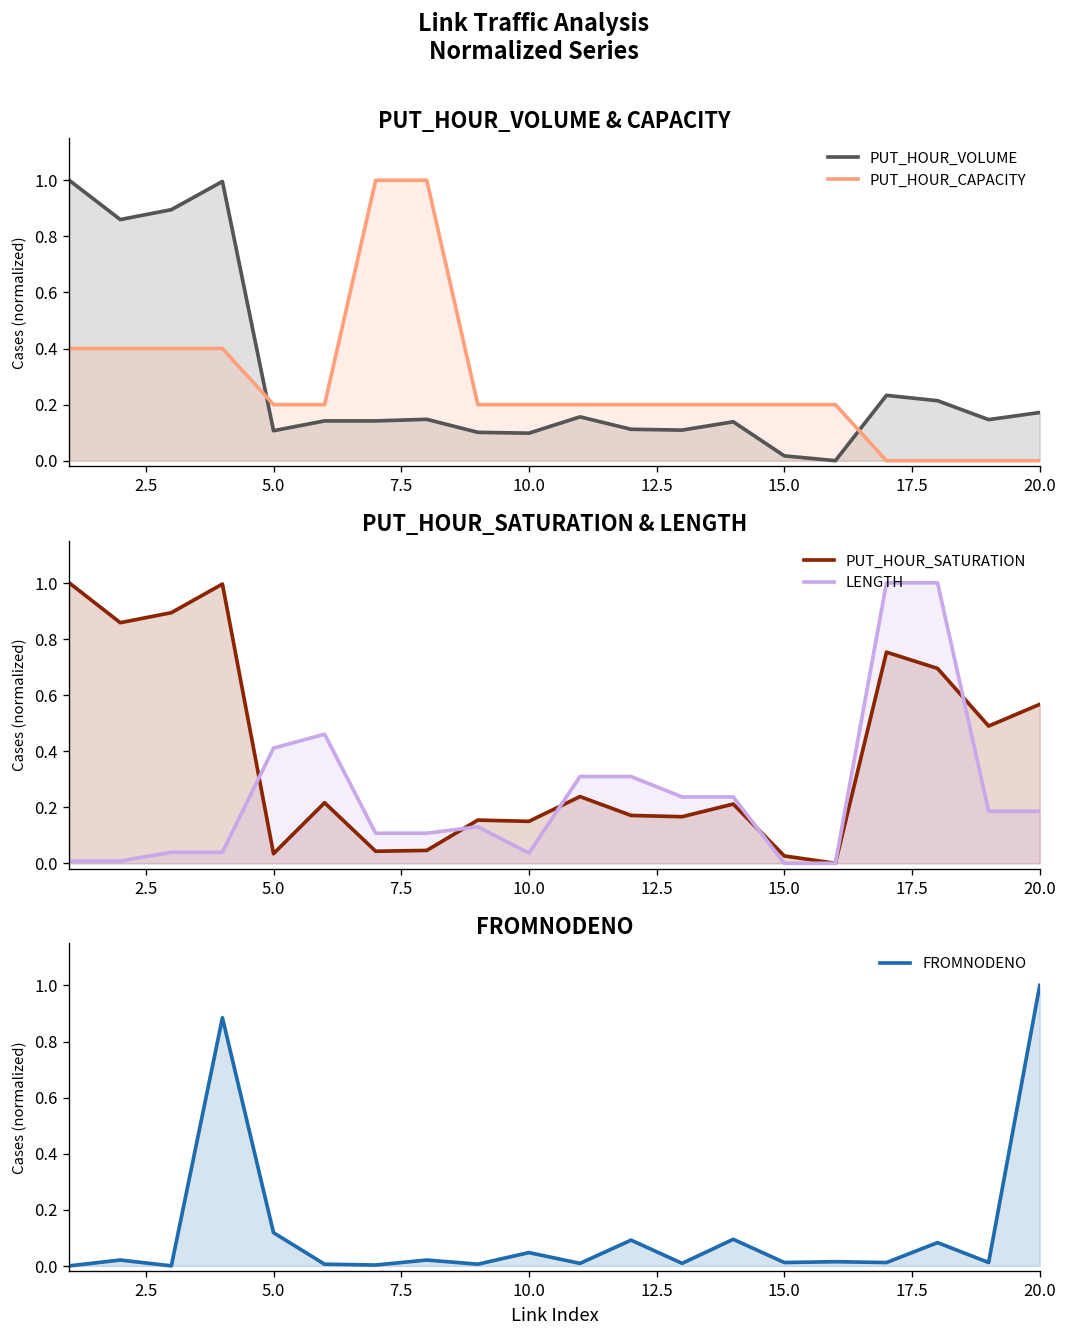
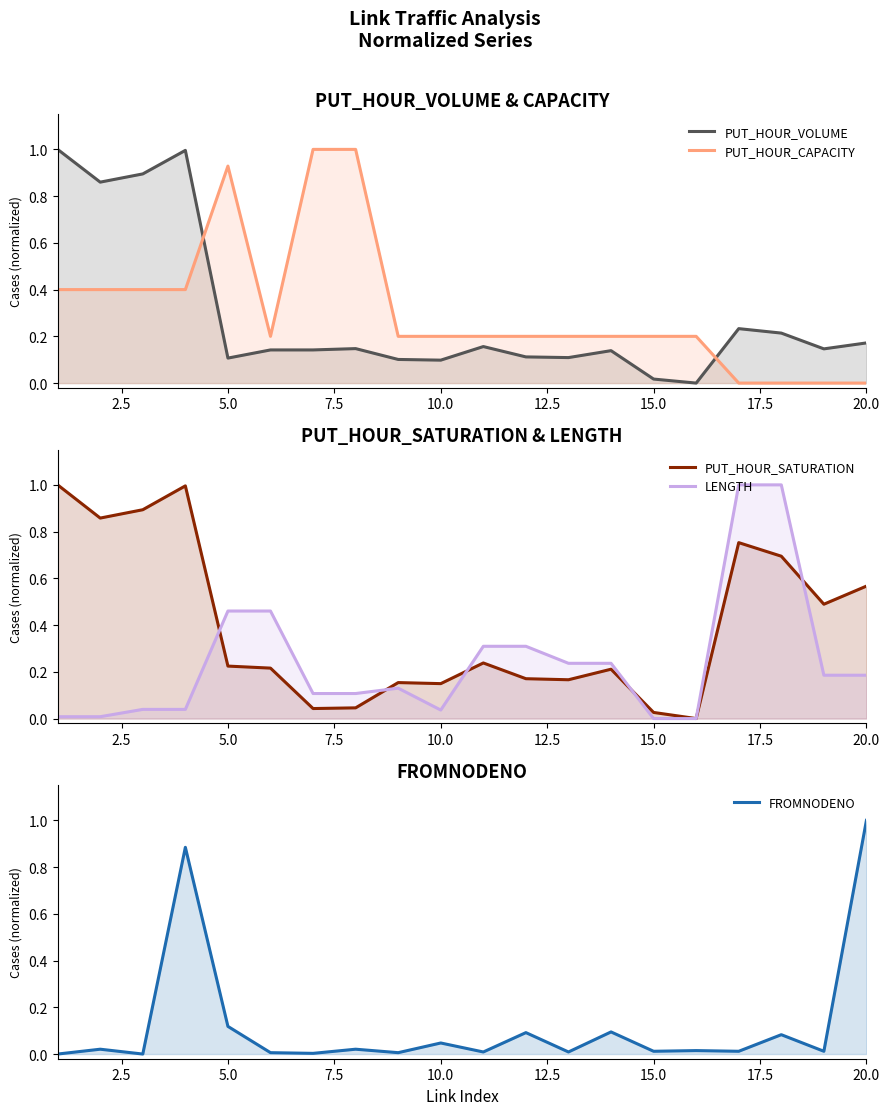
PUT_HOUR_VOLUME & CAPACITY, PUT_HOUR_CAPACITY, 5.0: 0.20 -> 0.93
PUT_HOUR_SATURATION & LENGTH, PUT_HOUR_SATURATION, 5.0: 0.03 -> 0.22
PUT_HOUR_SATURATION & LENGTH, LENGTH, 5.0: 0.41 -> 0.46
